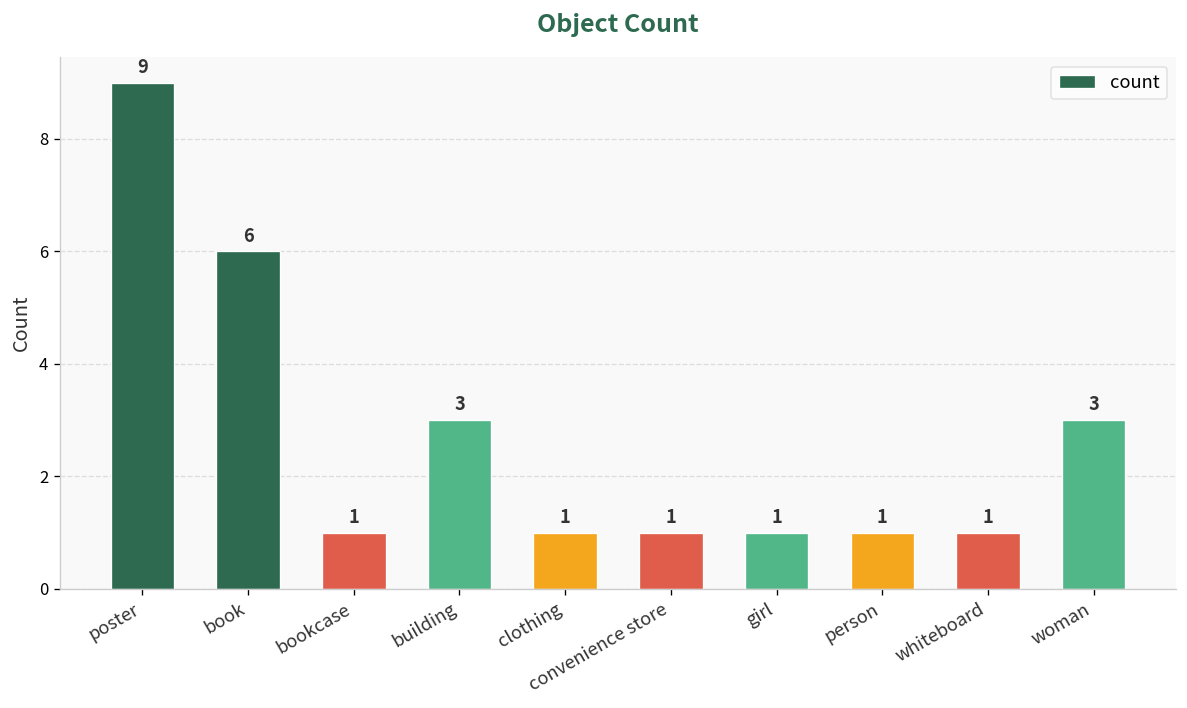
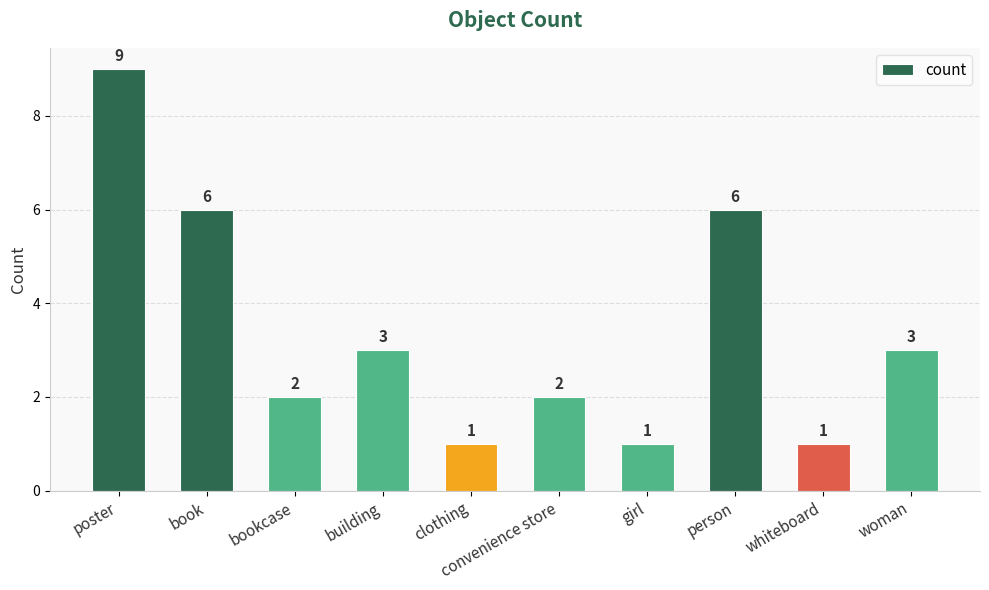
bookcase: 1 -> 2
convenience store: 1 -> 2
person: 1 -> 6
